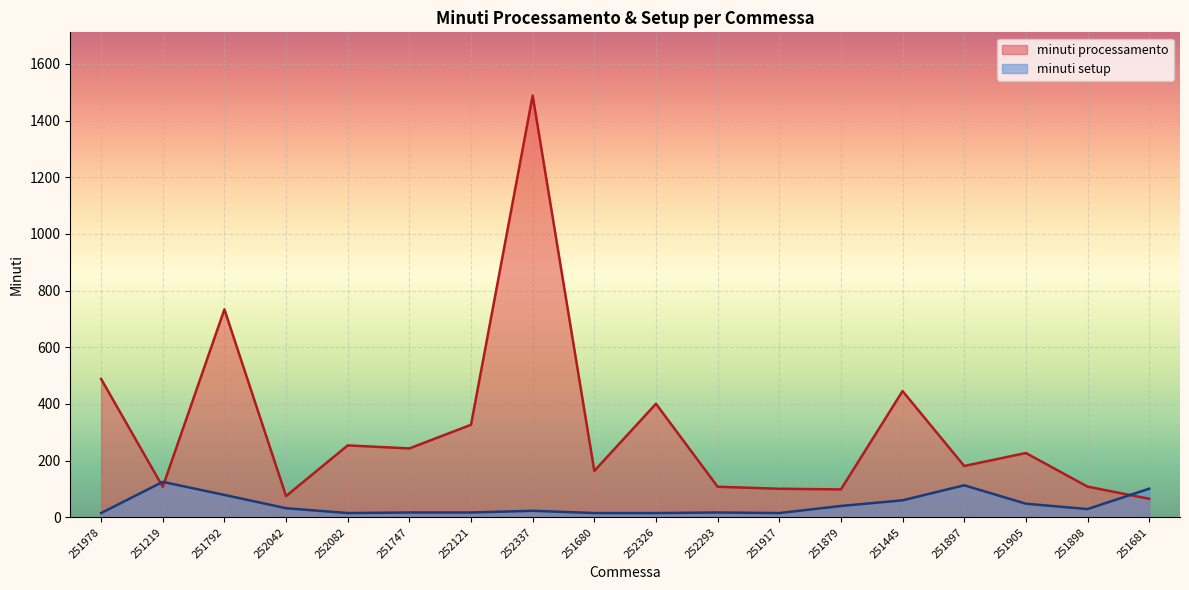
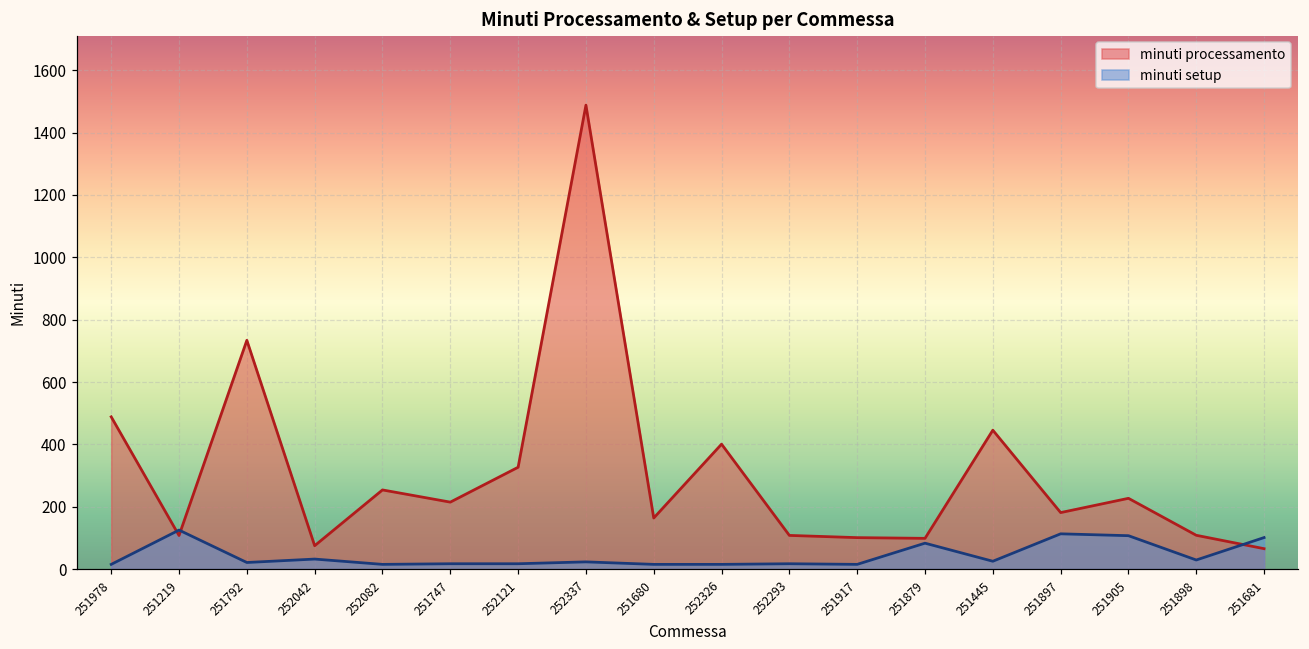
minuti setup, 251792: 80 -> 20
minuti processamento, 251747: 240 -> 210
minuti setup, 251879: 40 -> 80
minuti setup, 251445: 60 -> 30
minuti setup, 251905: 50 -> 110
